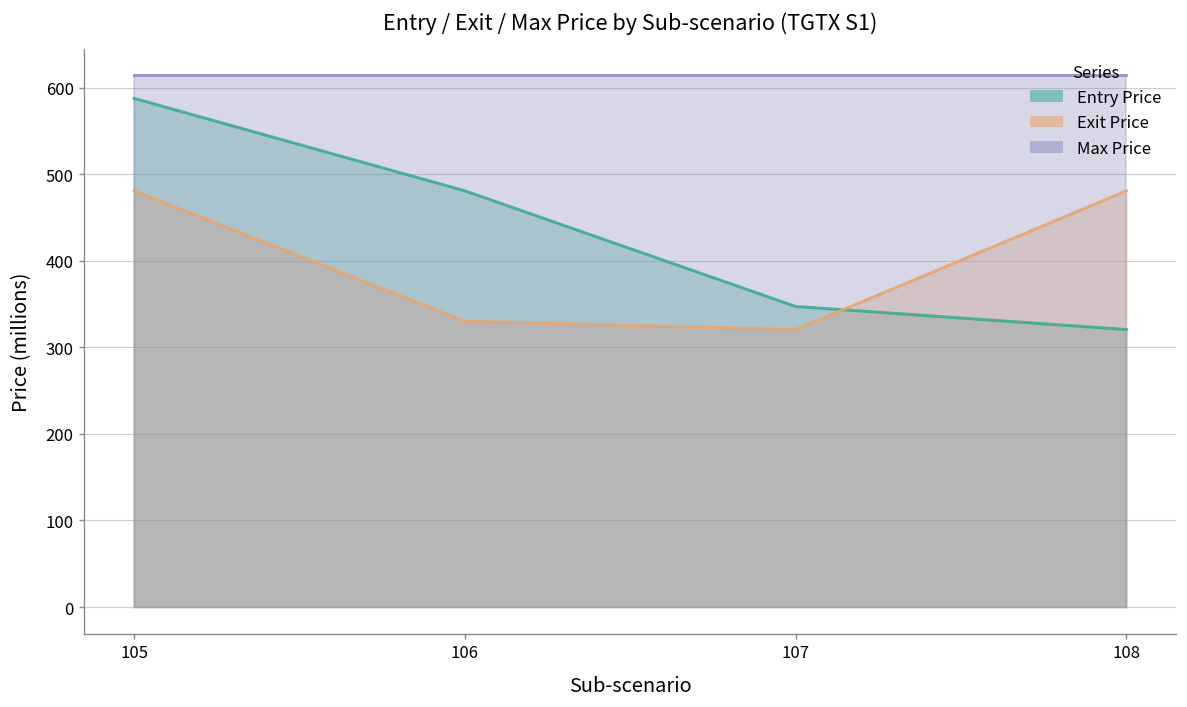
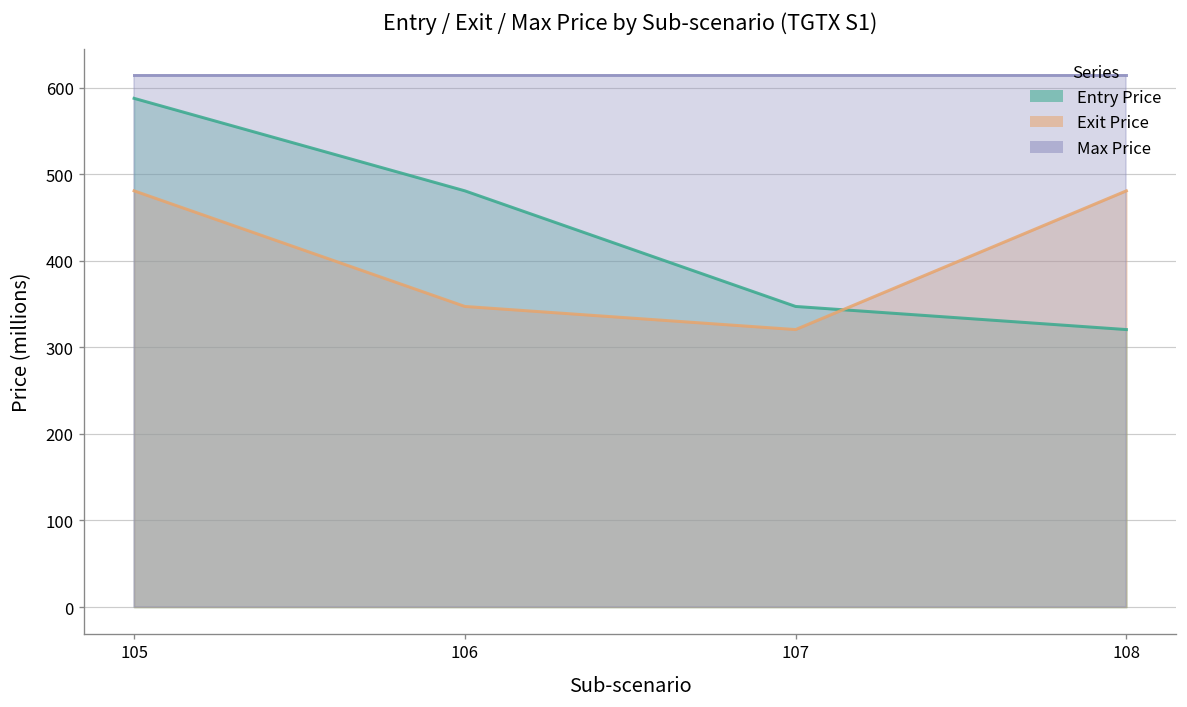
Exit Price, 106: 330 -> 350
